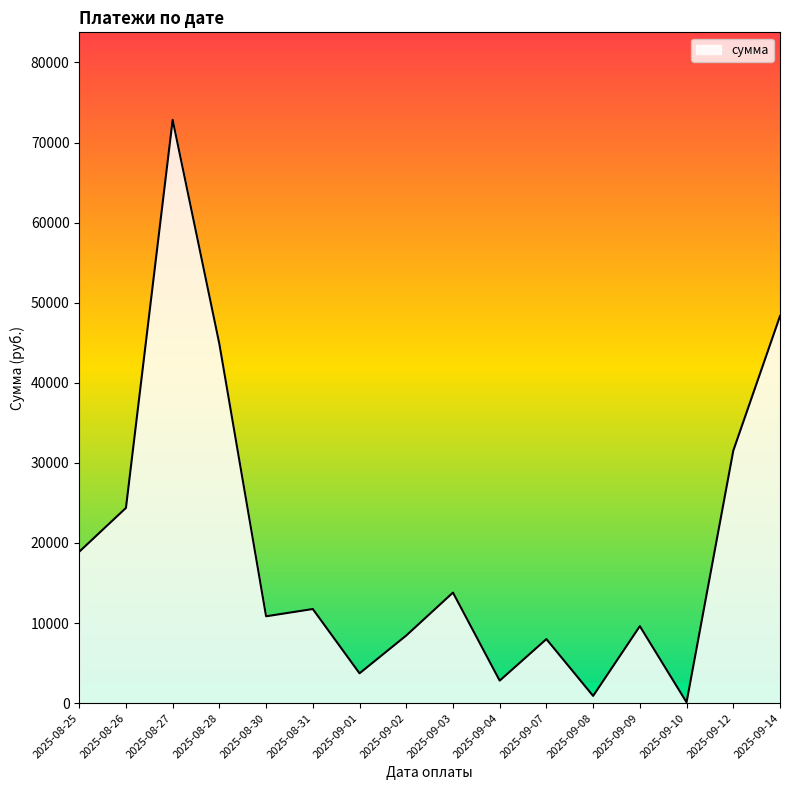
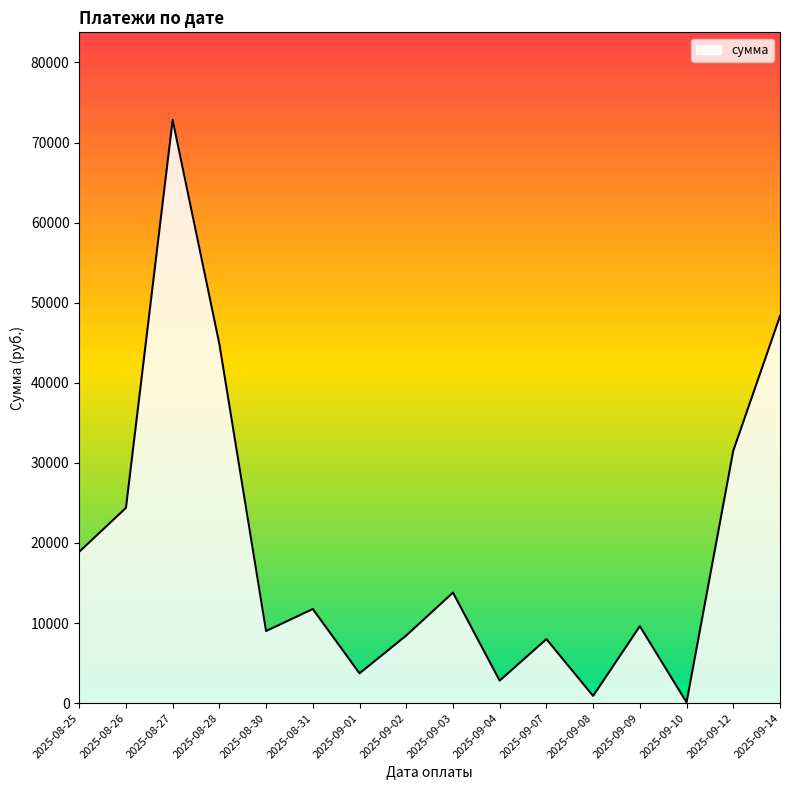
2025-08-30: 11000 -> 9000
